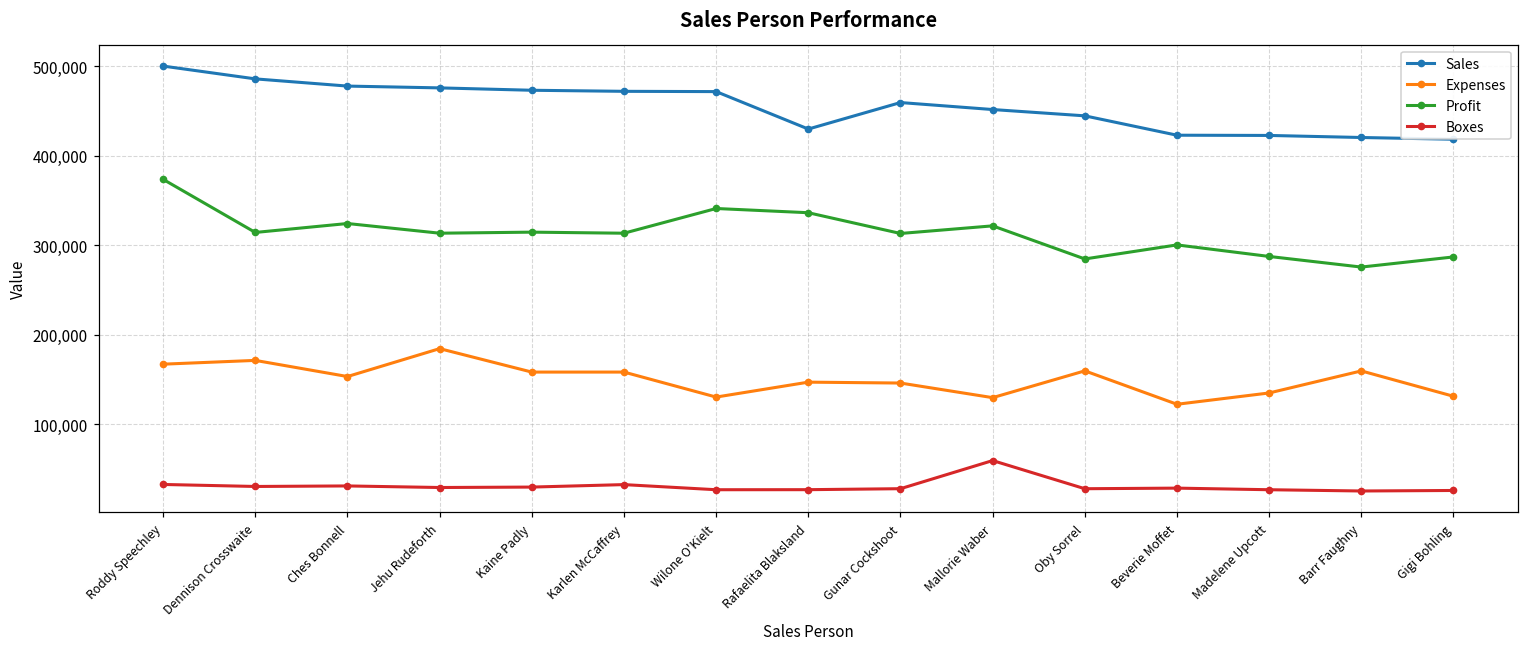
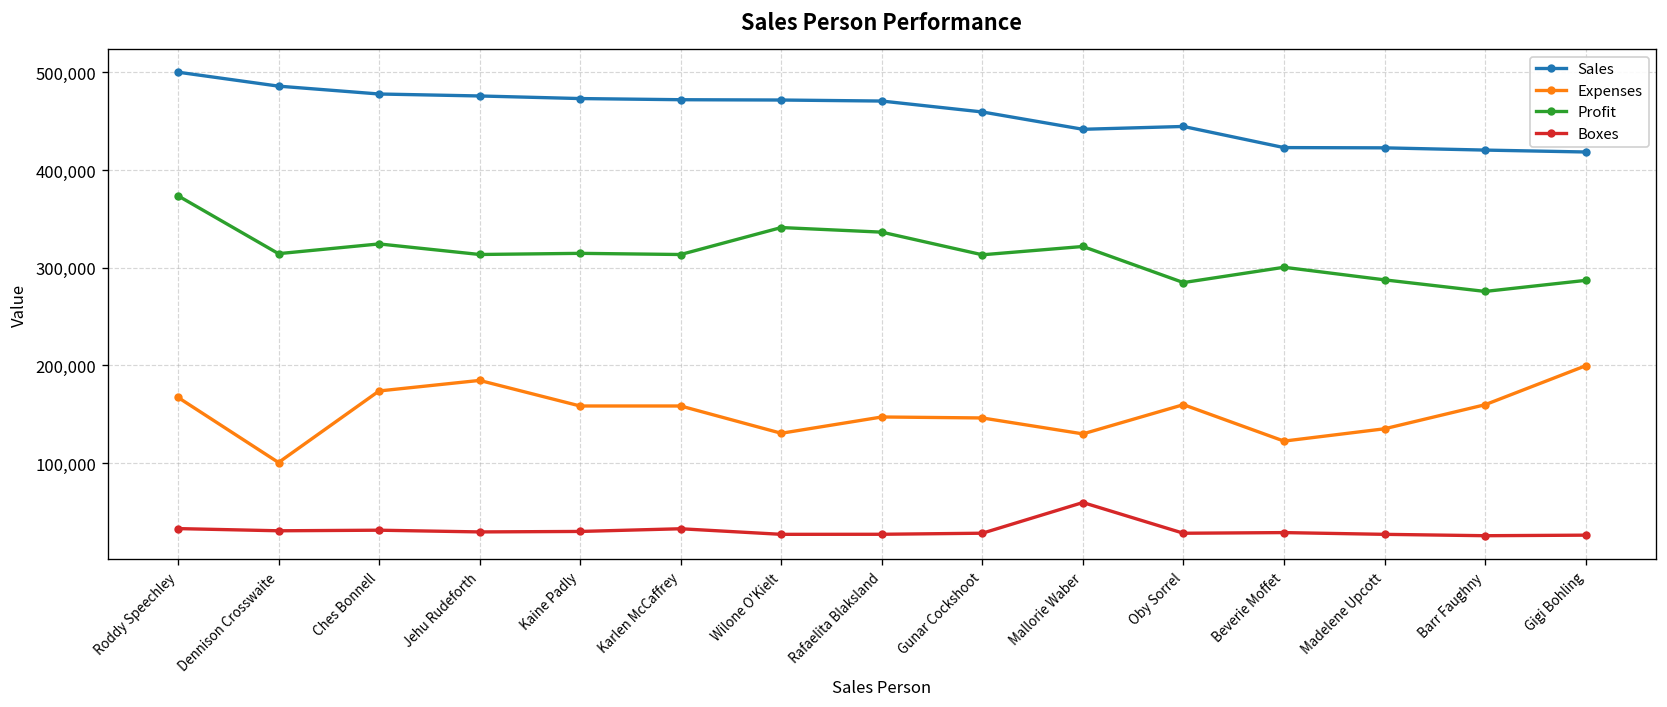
Expenses, Dennison Crosswaite: 170,000 -> 100,000
Expenses, Ches Bonnell: 150,000 -> 170,000
Sales, Rafaelita Blaksland: 430,000 -> 470,000
Sales, Mallorie Waber: 450,000 -> 440,000
Expenses, Gigi Bohling: 130,000 -> 200,000
